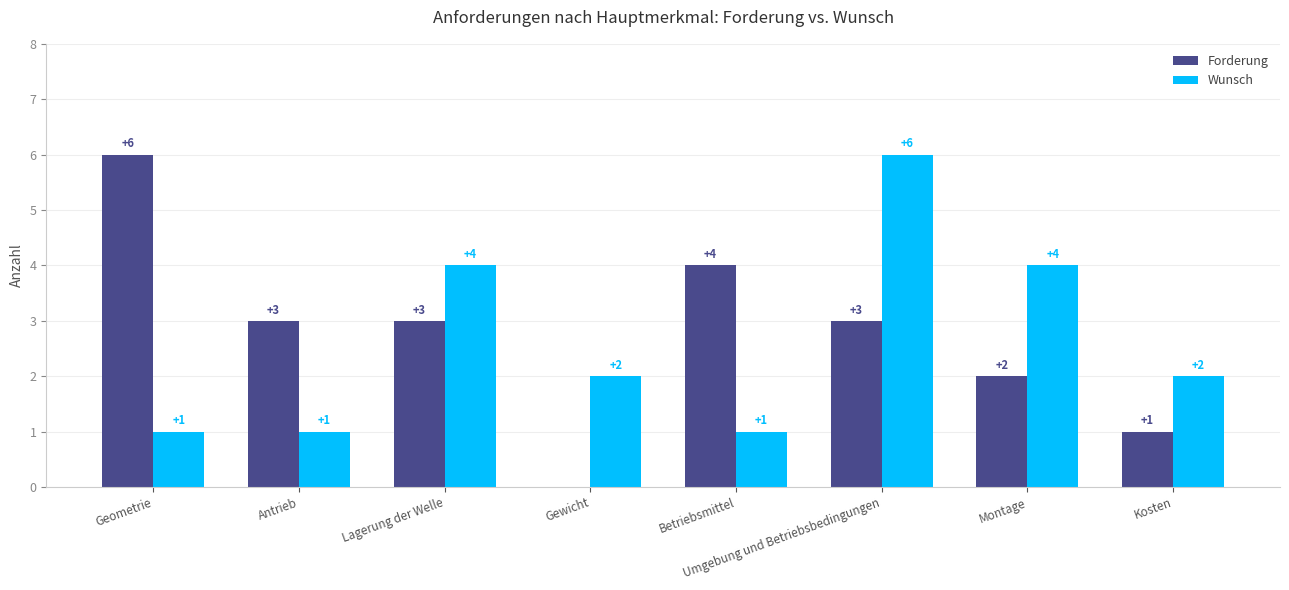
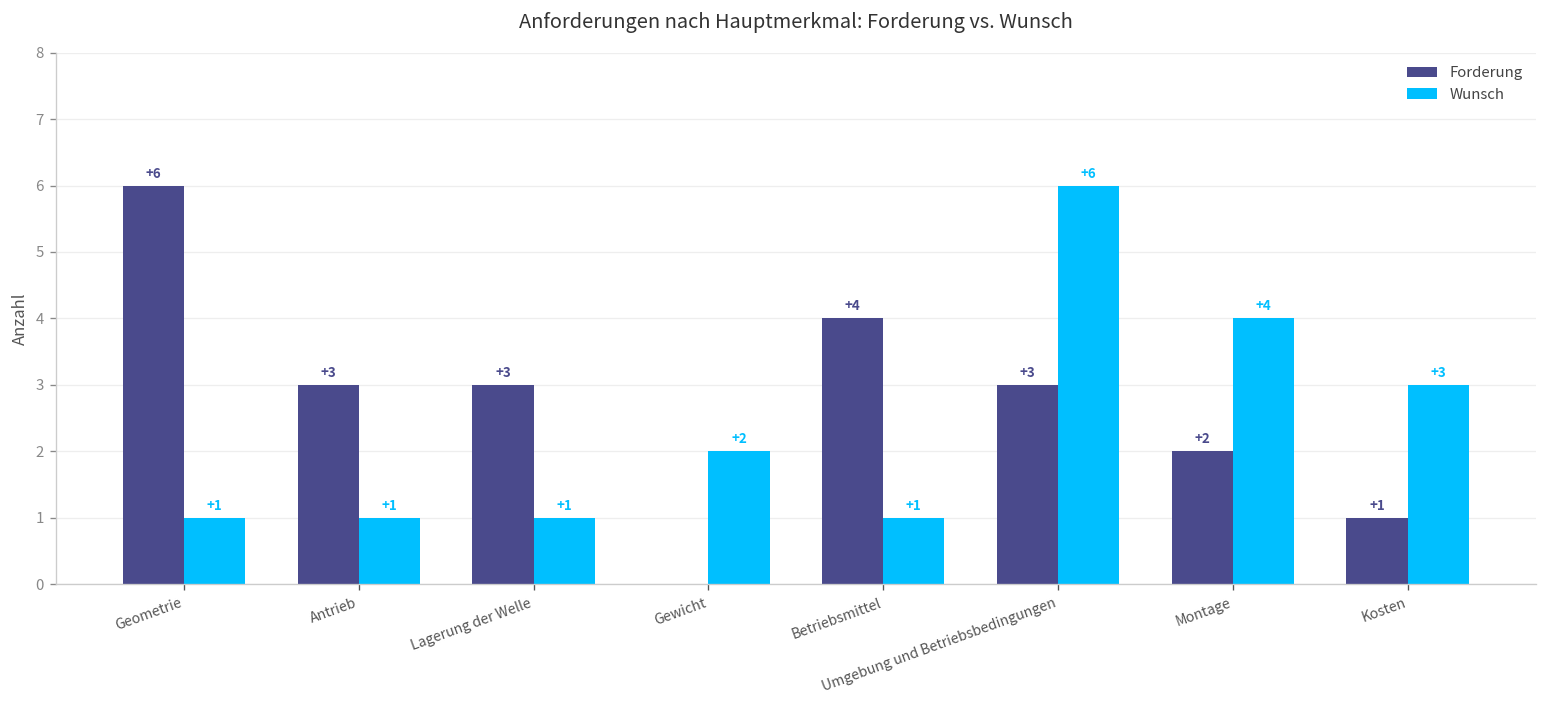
Wunsch, Lagerung der Welle: +4 -> +1
Wunsch, Kosten: +2 -> +3
